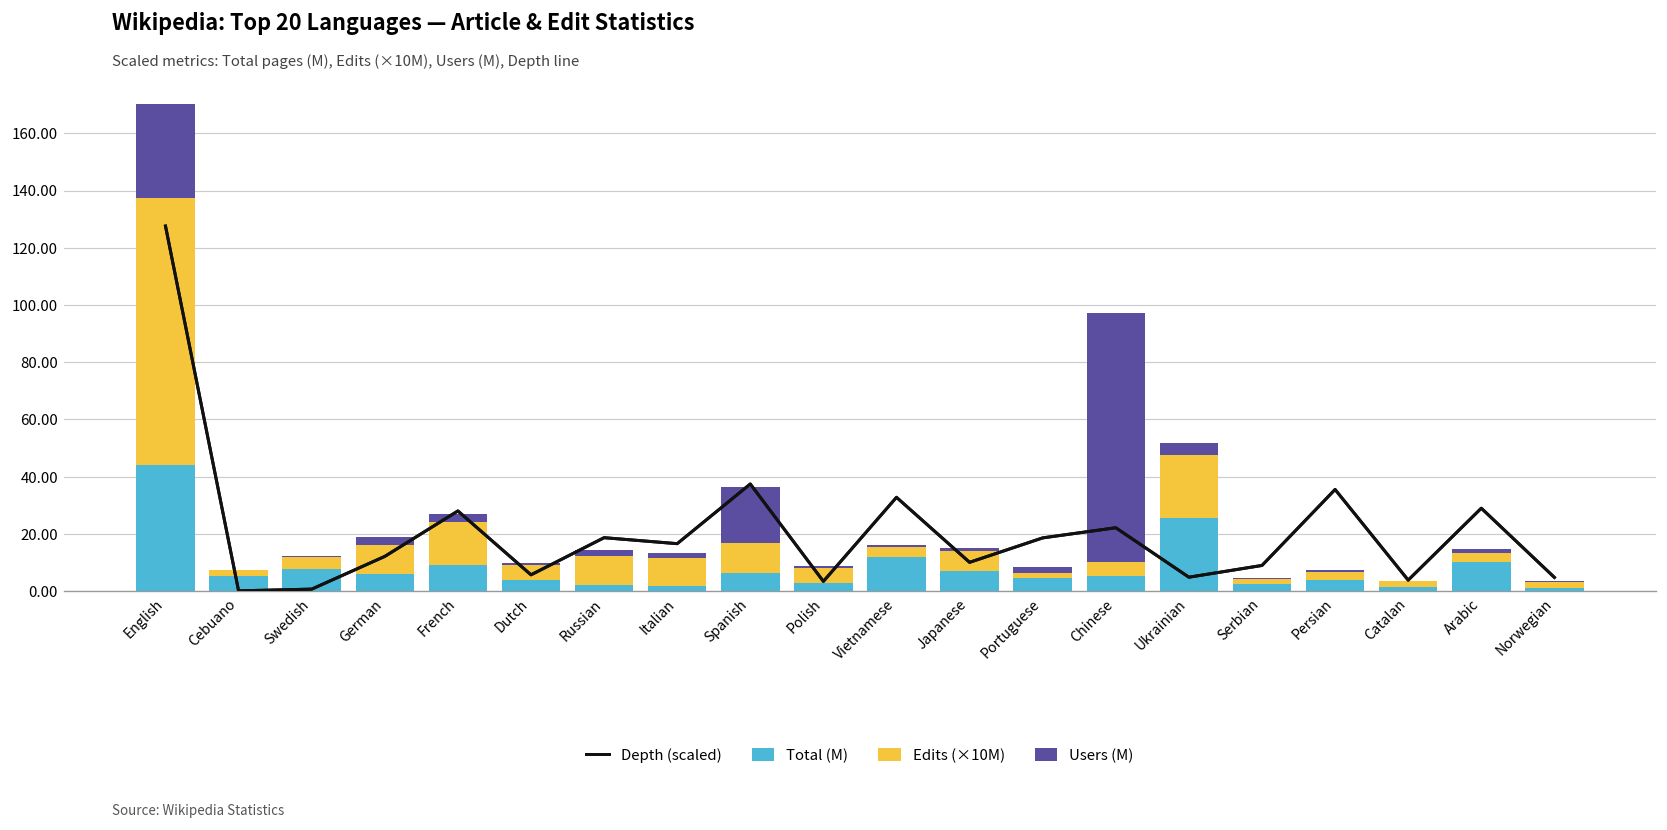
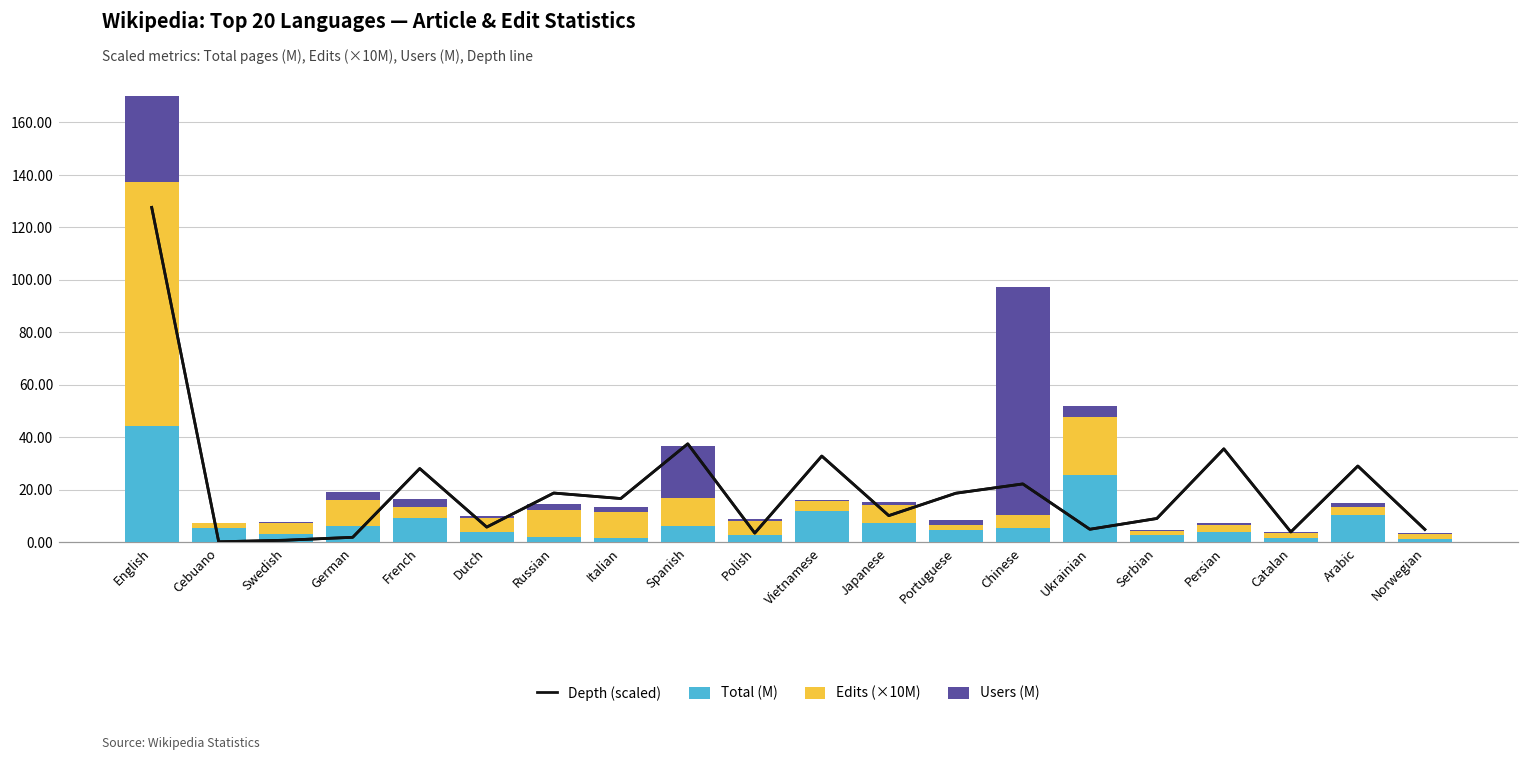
Total (M), Swedish: 8 -> 3
Depth (scaled), German: 12 -> 2
Edits (×10M), French: 15 -> 4
